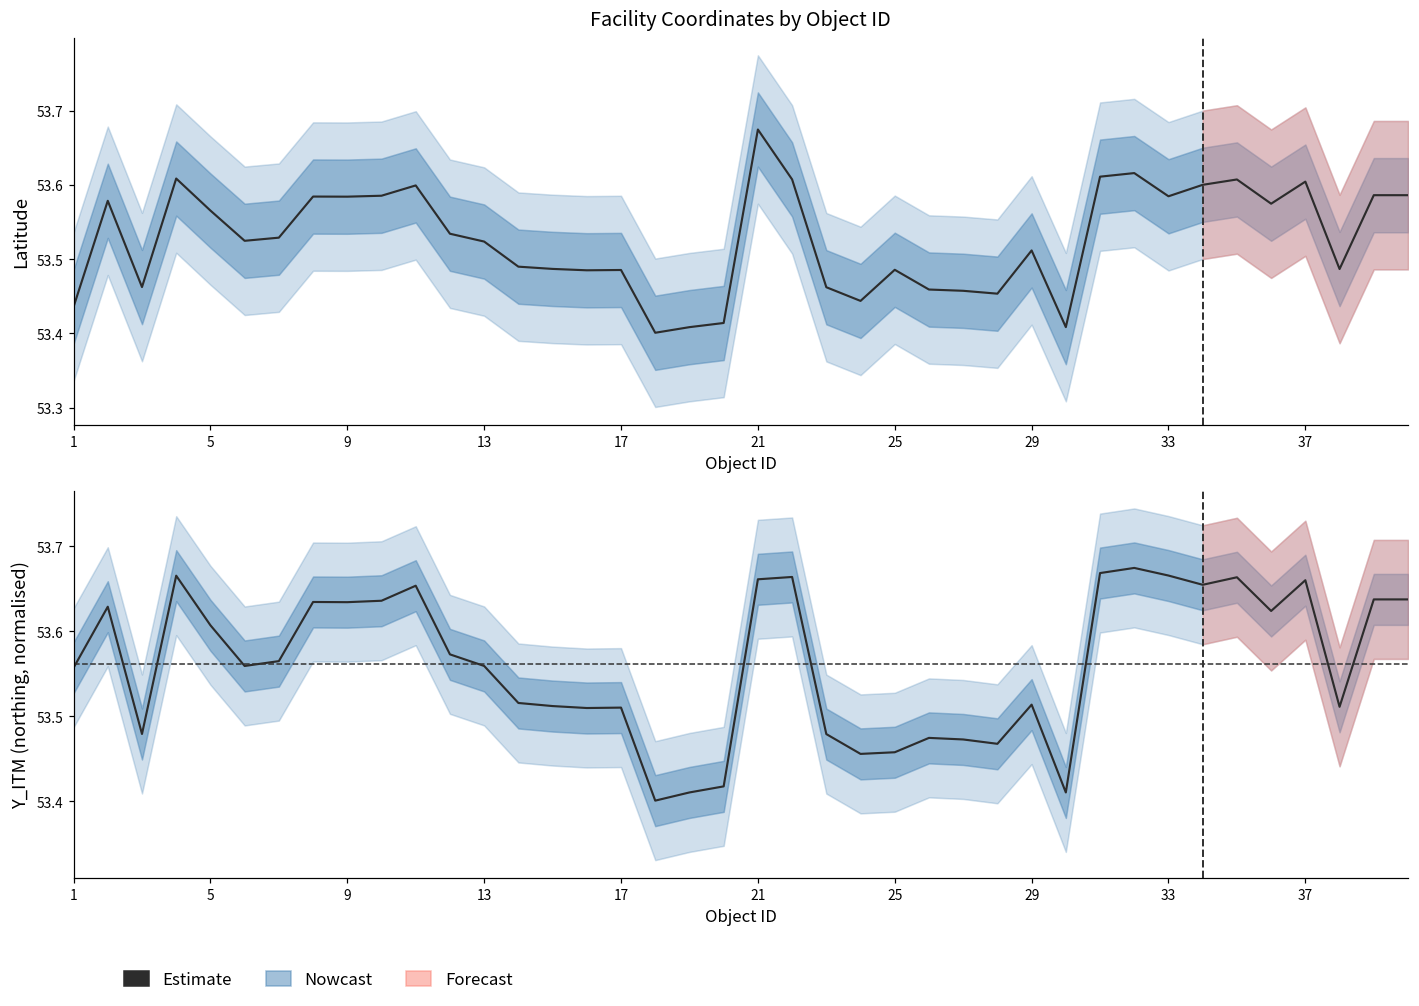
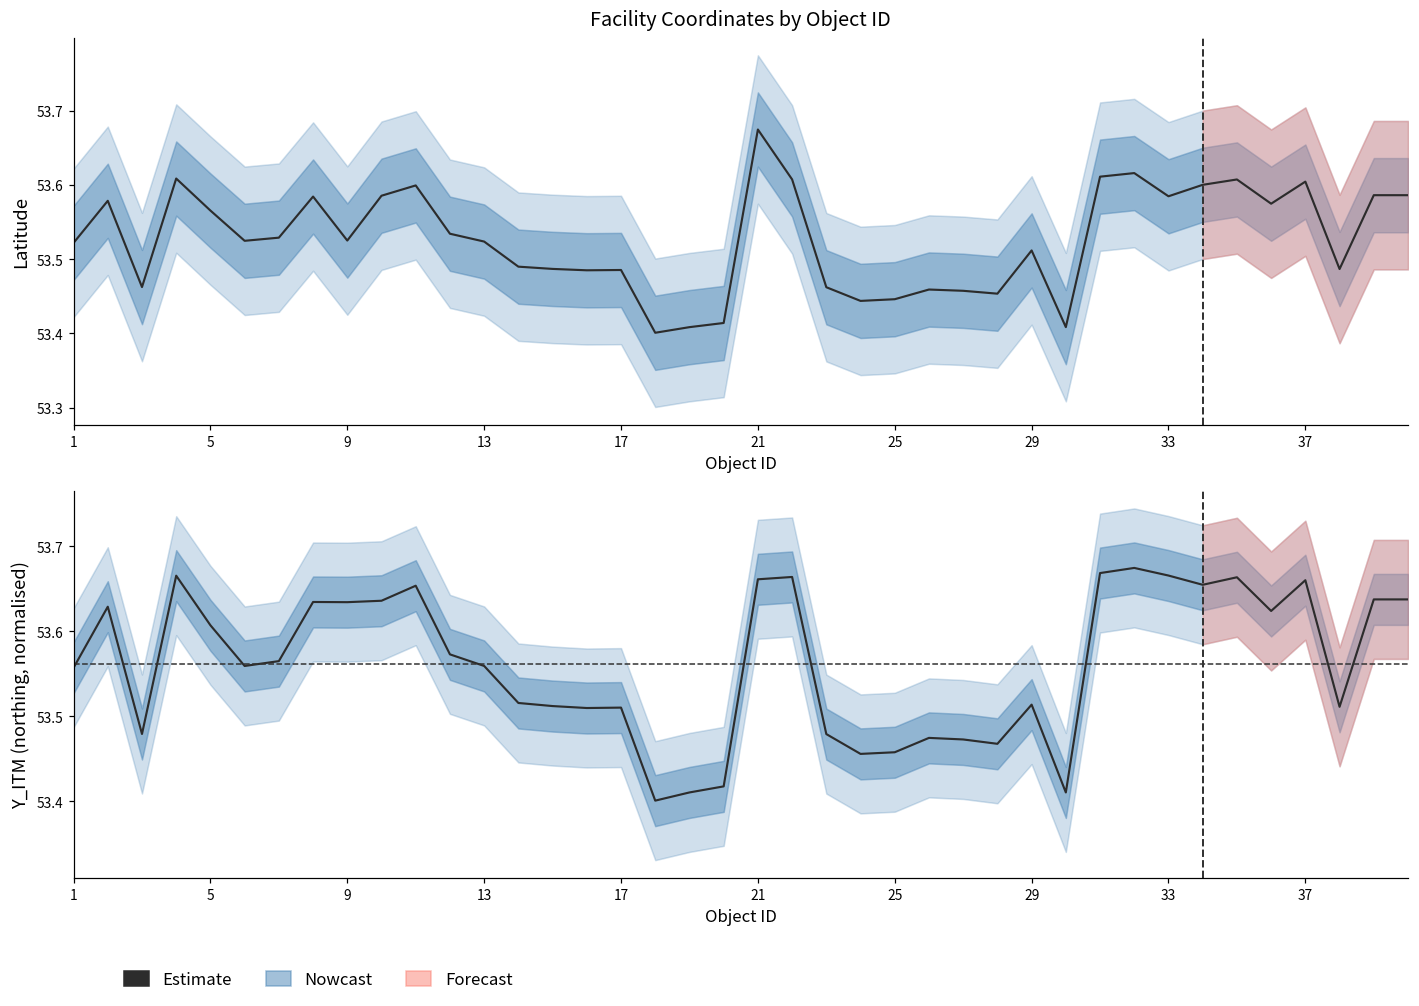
Facility Coordinates by Object ID, Estimate, 1: 53.44 -> 53.52
Facility Coordinates by Object ID, Estimate, 9: 53.58 -> 53.53
Facility Coordinates by Object ID, Estimate, 25: 53.49 -> 53.45
